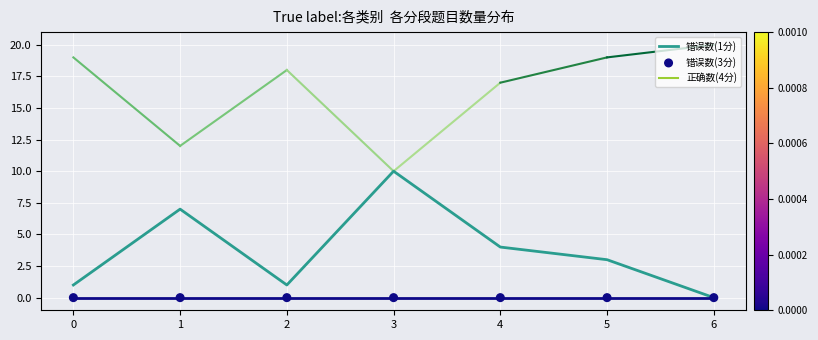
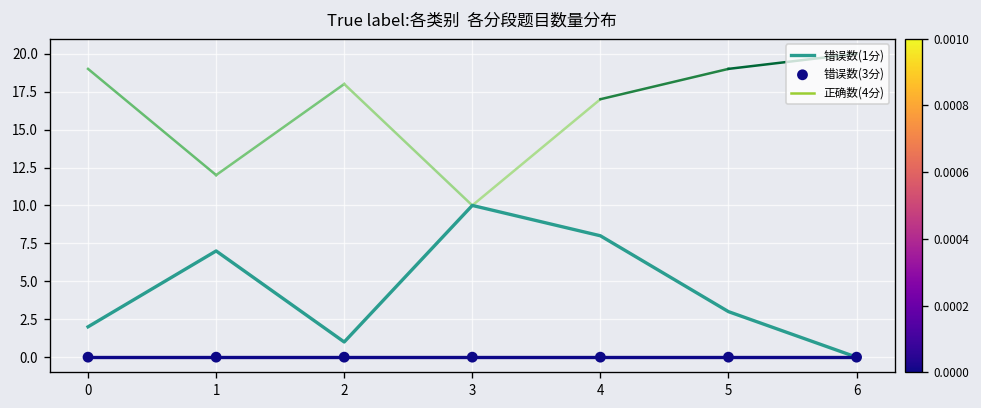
错误数(1分), 0: 1 -> 2
错误数(1分), 4: 4 -> 8
